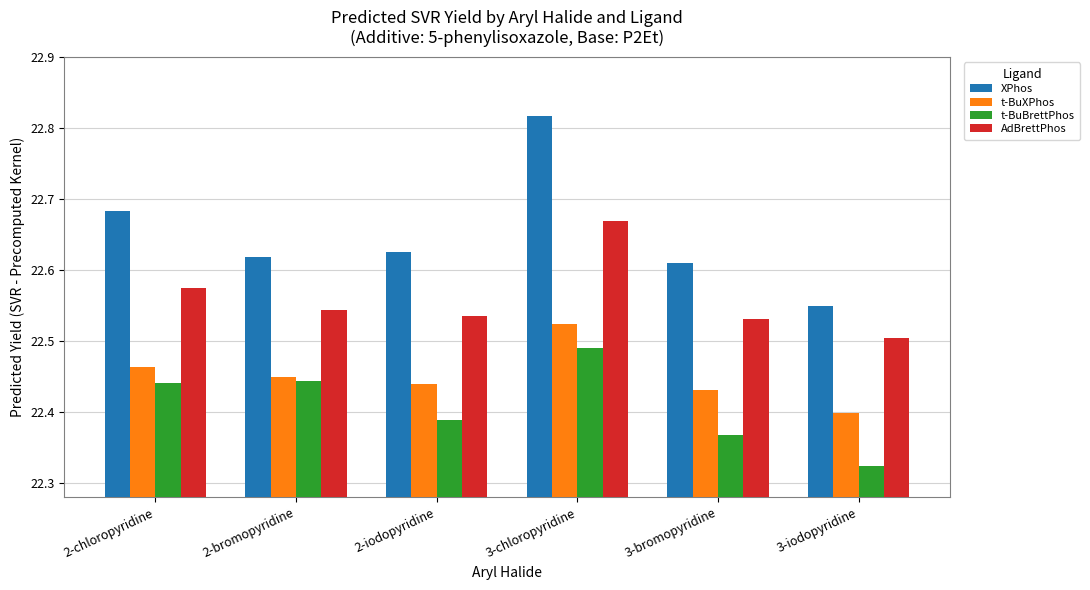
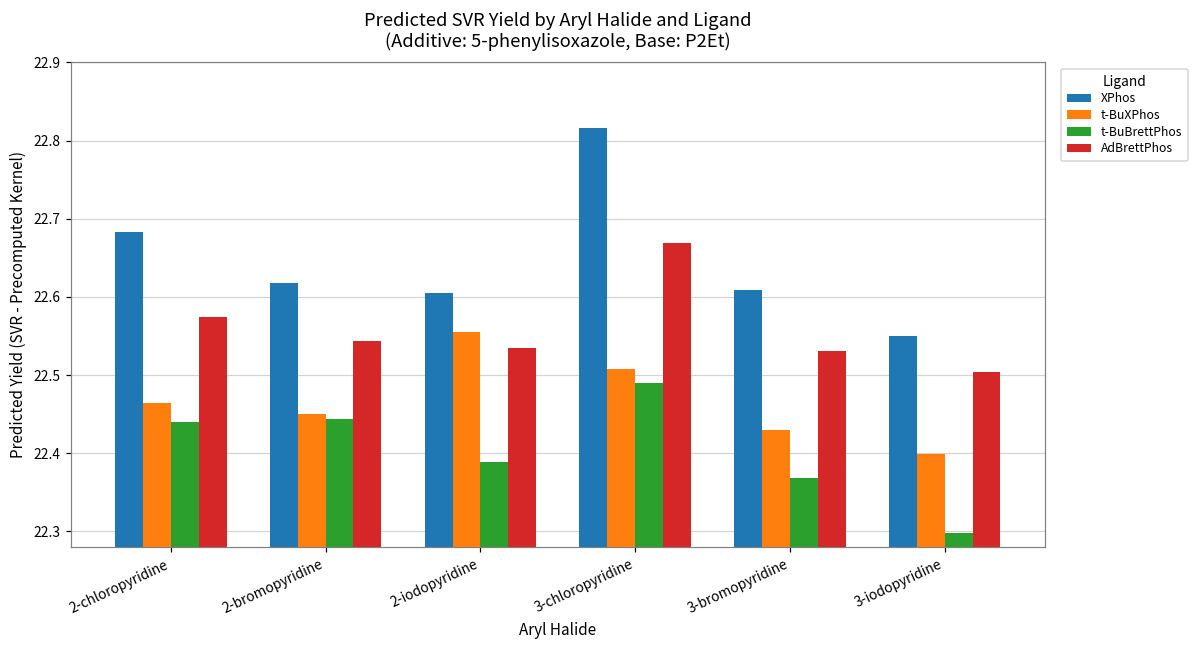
XPhos, 2-iodopyridine: 22.63 -> 22.60
t-BuXPhos, 2-iodopyridine: 22.44 -> 22.55
t-BuXPhos, 3-chloropyridine: 22.52 -> 22.51
t-BuBrettPhos, 3-iodopyridine: 22.32 -> 22.30
